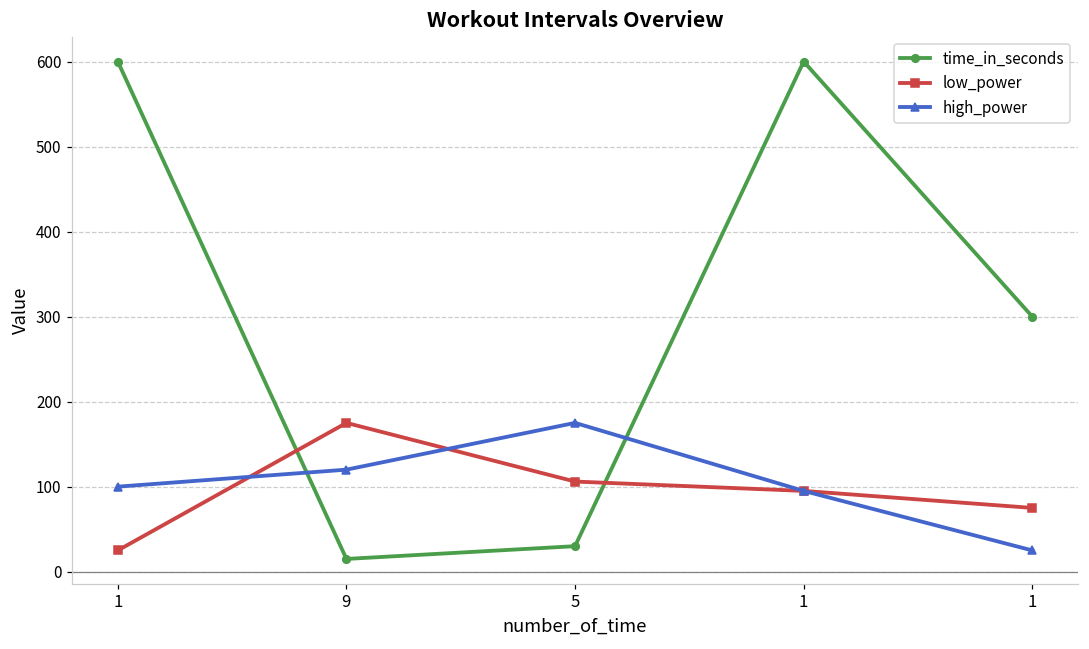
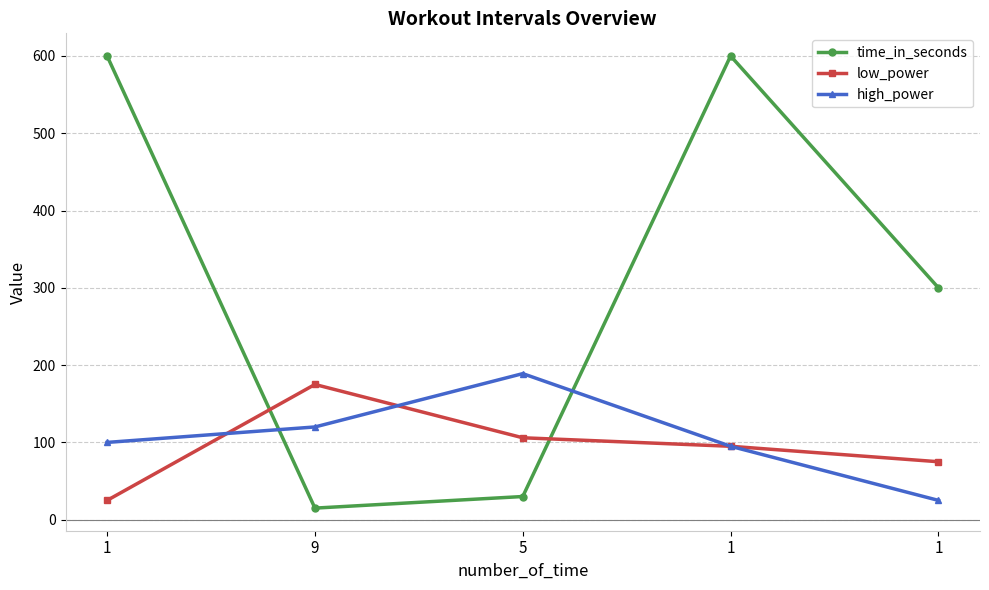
high_power, 5: 180 -> 190
